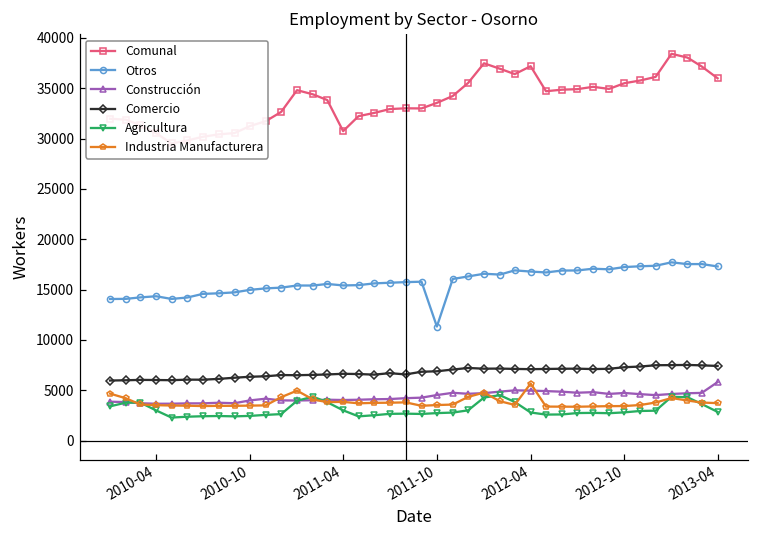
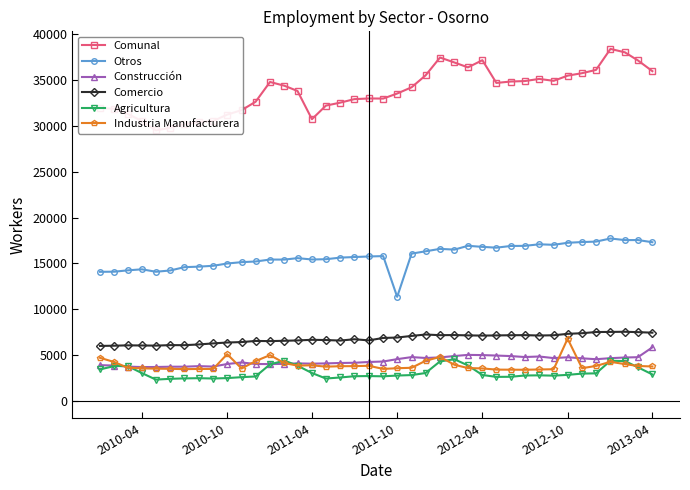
Industria Manufacturera, 2010-10: 3000 -> 5000
Industria Manufacturera, 2012-04: 6000 -> 4000
Industria Manufacturera, 2012-10: 3000 -> 7000
